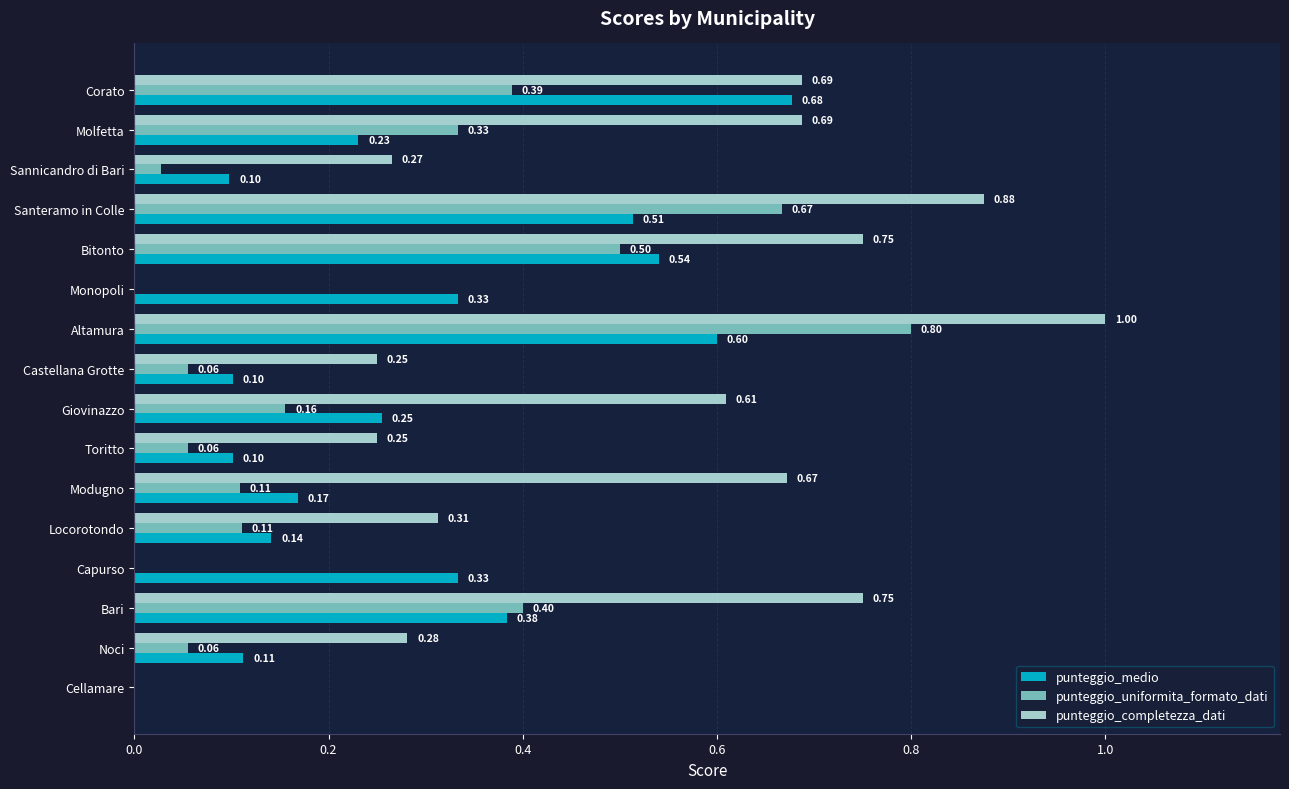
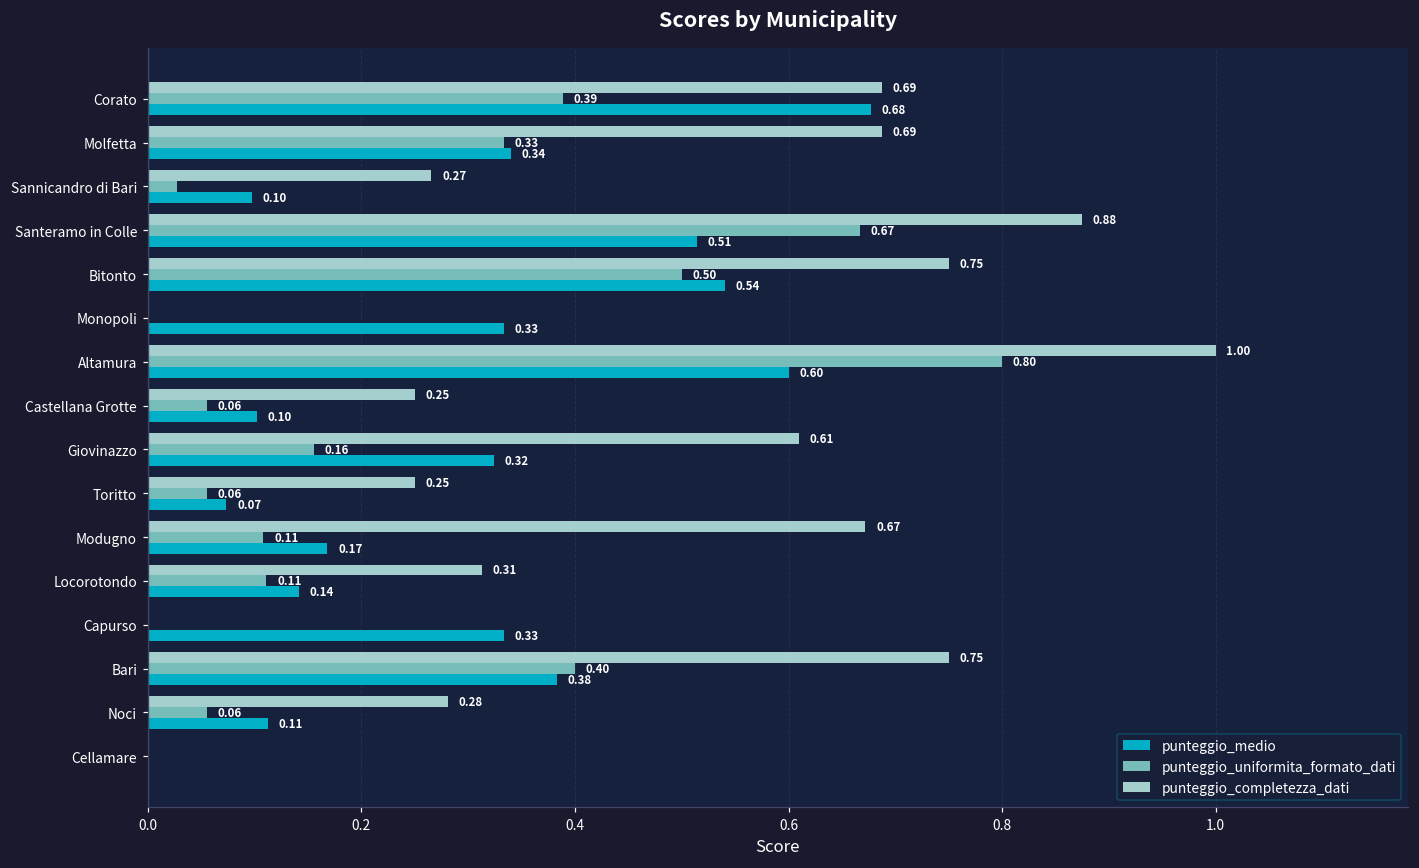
punteggio_medio, Molfetta: 0.23 -> 0.34
punteggio_medio, Giovinazzo: 0.25 -> 0.32
punteggio_medio, Toritto: 0.10 -> 0.07
